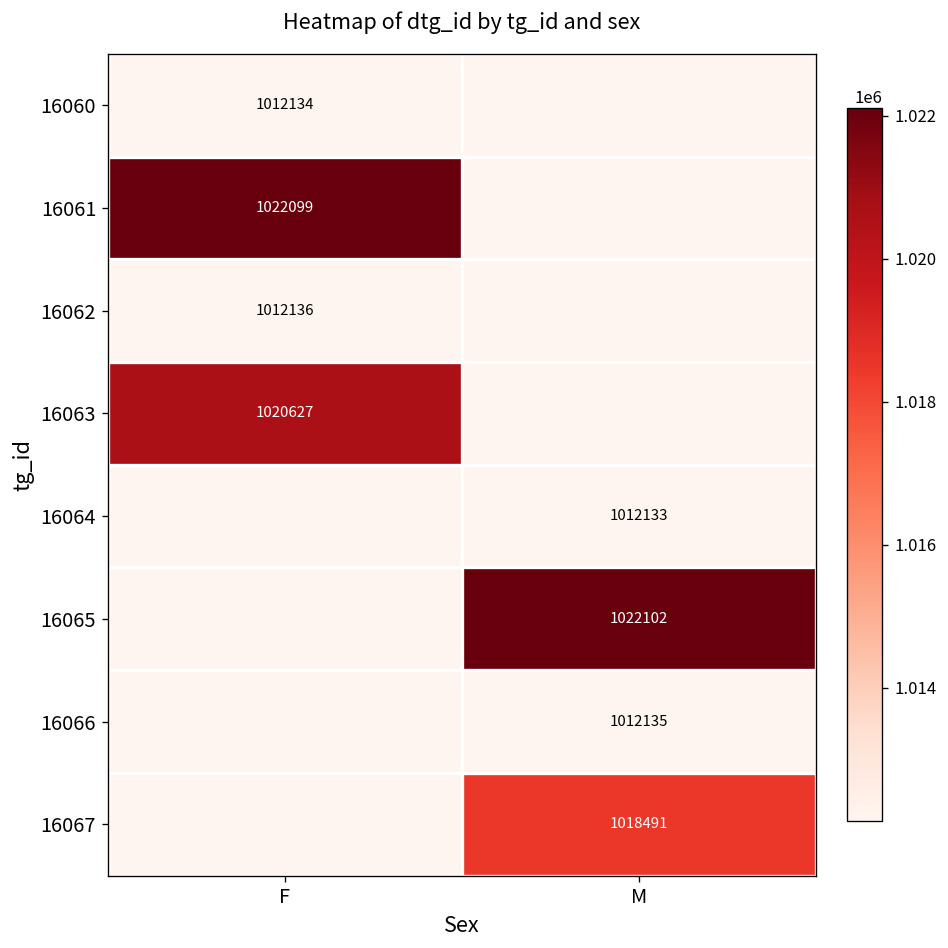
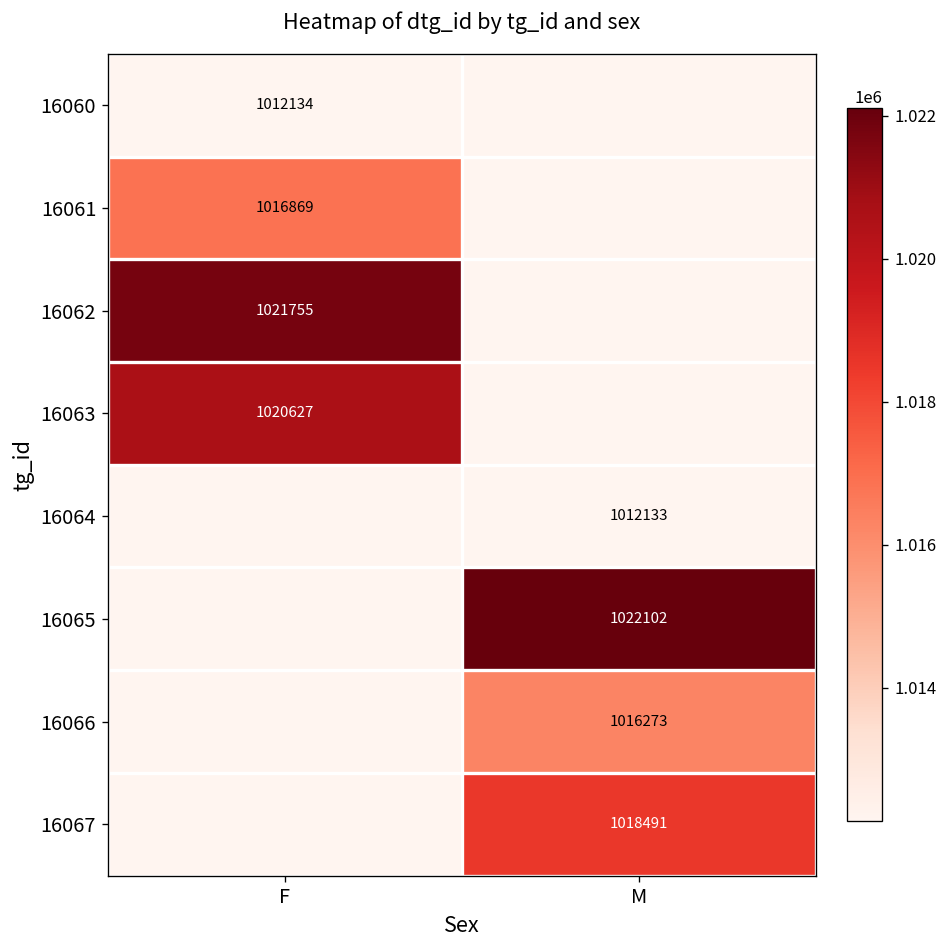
16061, F: 1022099 -> 1016869
16062, F: 1012136 -> 1021755
16066, M: 1012135 -> 1016273
